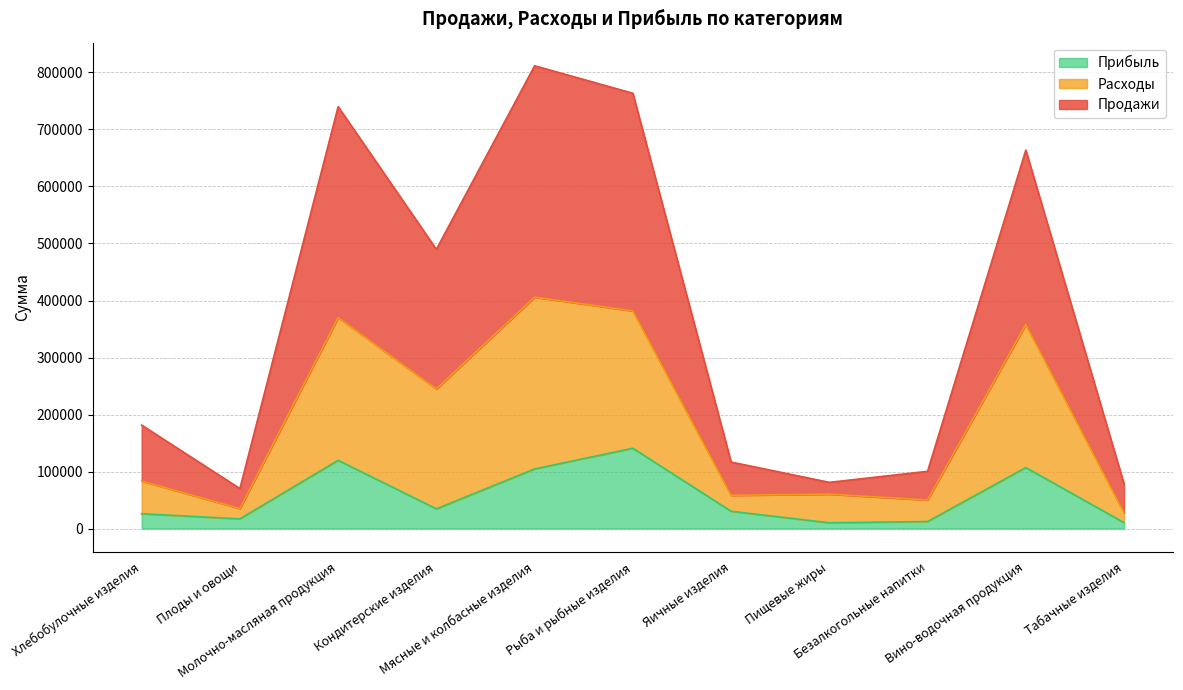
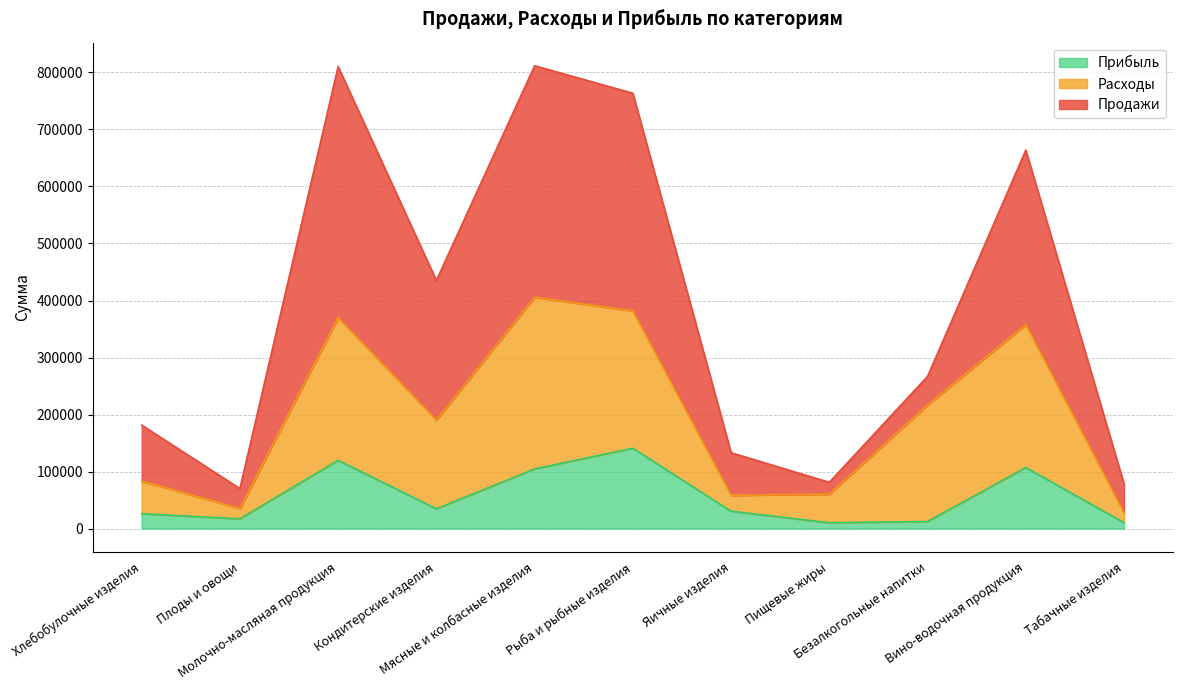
Продажи, Молочно-масляная продукция: 370000 -> 440000
Расходы, Кондитерские изделия: 210000 -> 160000
Продажи, Яичные изделия: 60000 -> 70000
Расходы, Безалкогольные напитки: 40000 -> 200000
